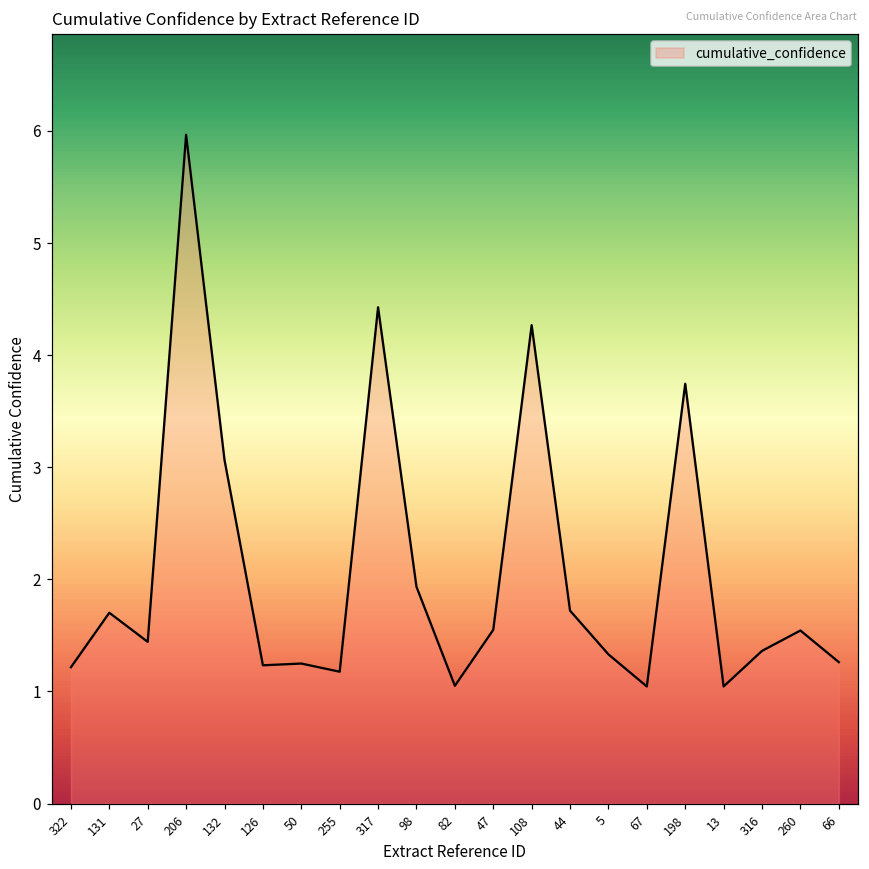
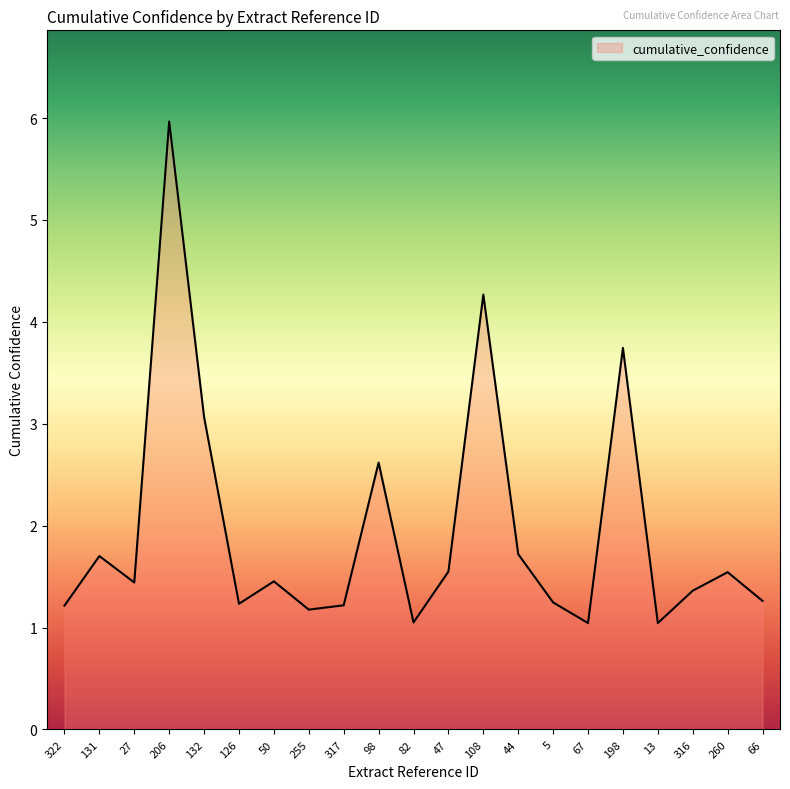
50: 1.25 -> 1.45
317: 4.43 -> 1.22
98: 1.93 -> 2.62
5: 1.33 -> 1.25
